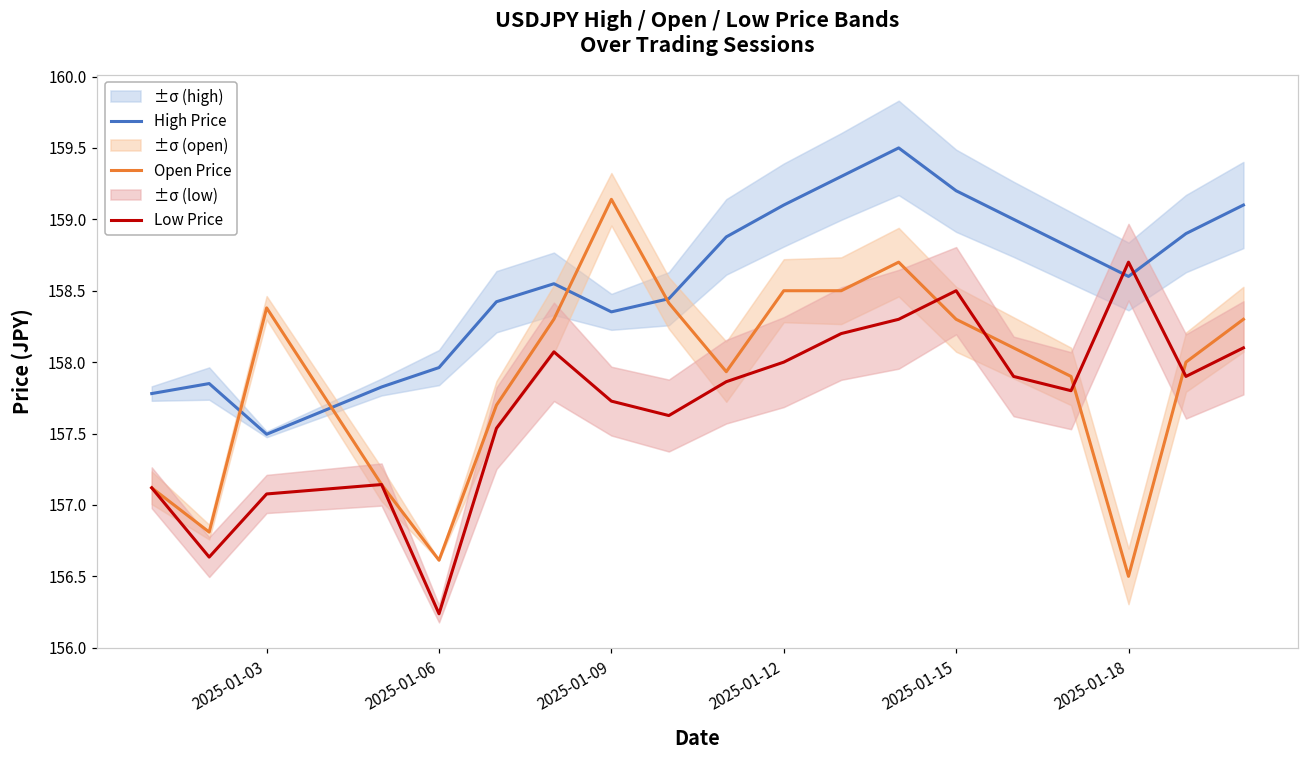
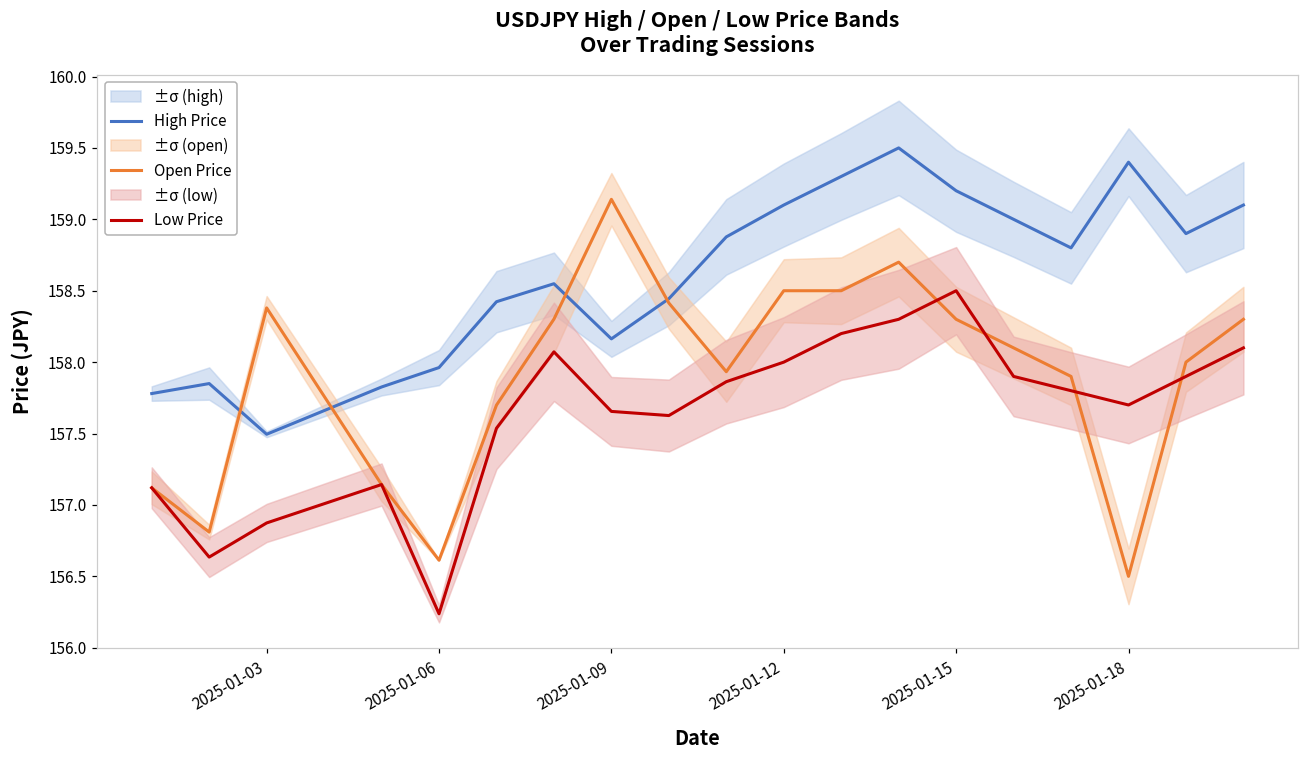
Low Price, 2025-01-03: 157.08 -> 156.87
High Price, 2025-01-09: 158.35 -> 158.16
Low Price, 2025-01-09: 157.73 -> 157.66
High Price, 2025-01-18: 158.6 -> 159.4
Low Price, 2025-01-18: 158.7 -> 157.7
